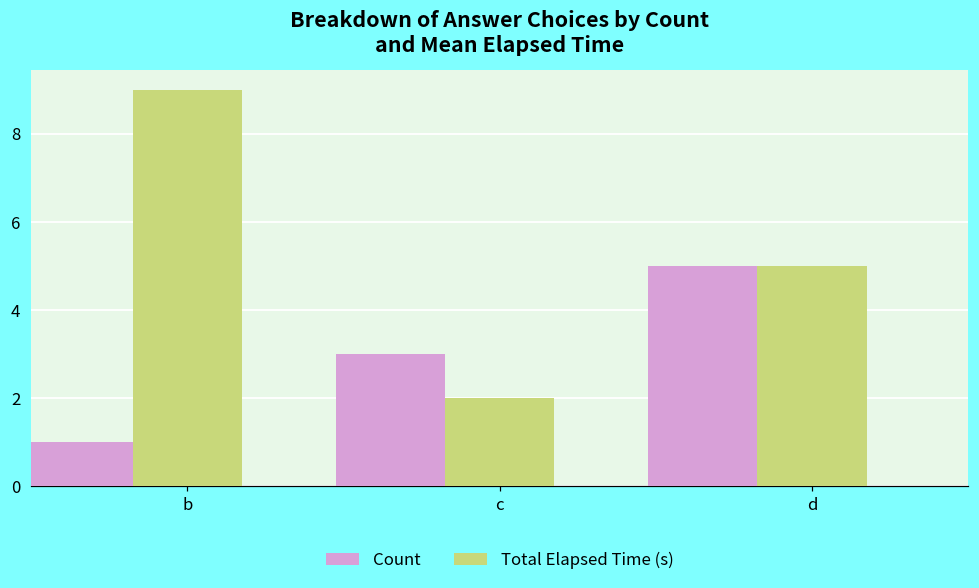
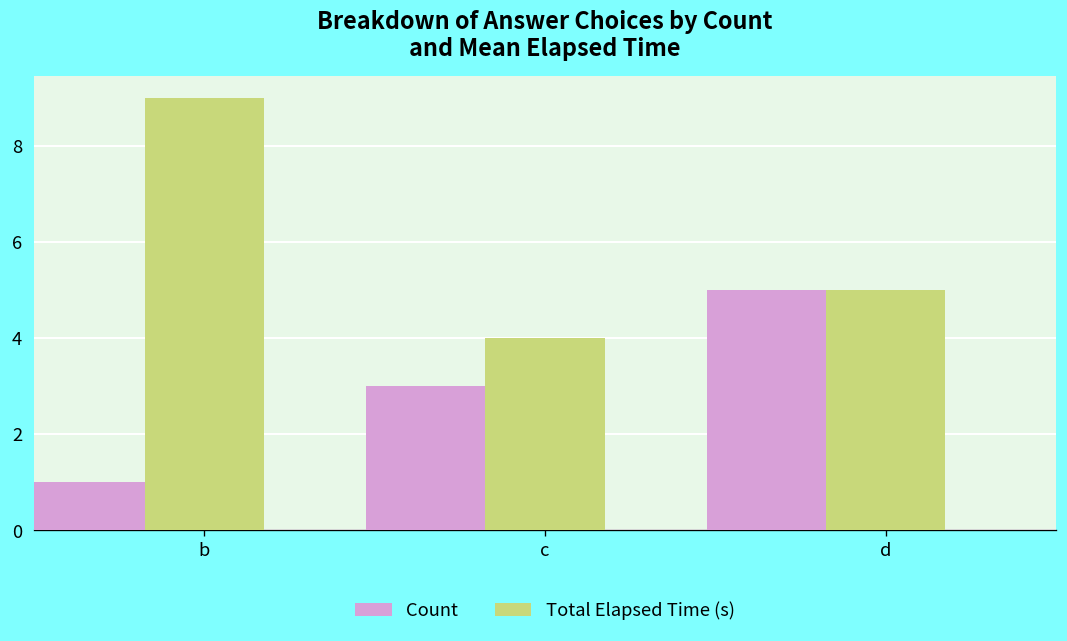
Total Elapsed Time (s), c: 2 -> 4
